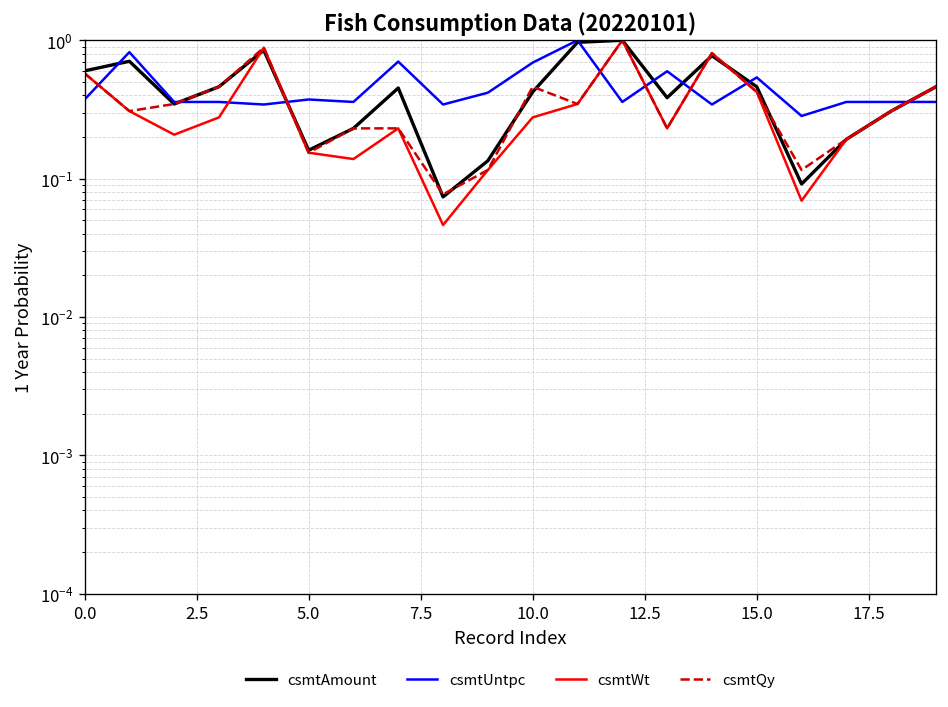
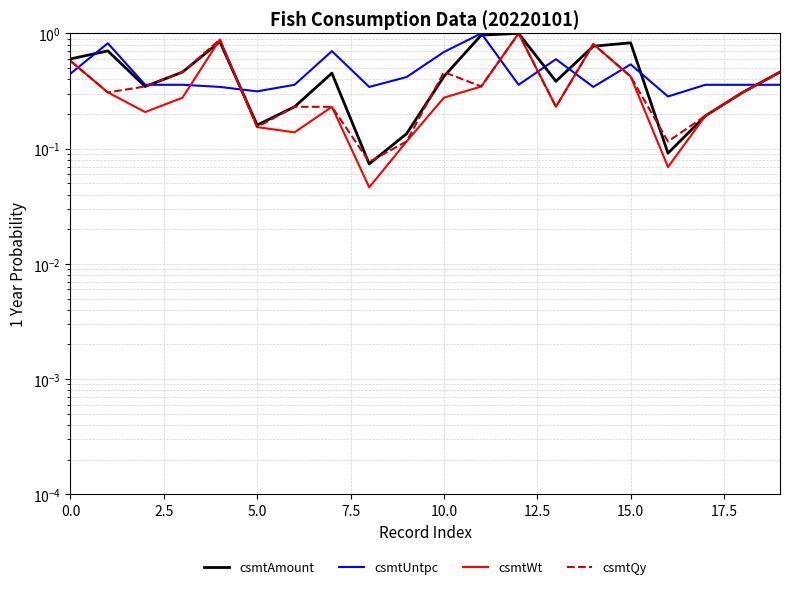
csmtUntpc, 0.0: 0.37 -> 0.45
csmtUntpc, 5.0: 0.37 -> 0.31
csmtAmount, 15.0: 0.46 -> 0.8
